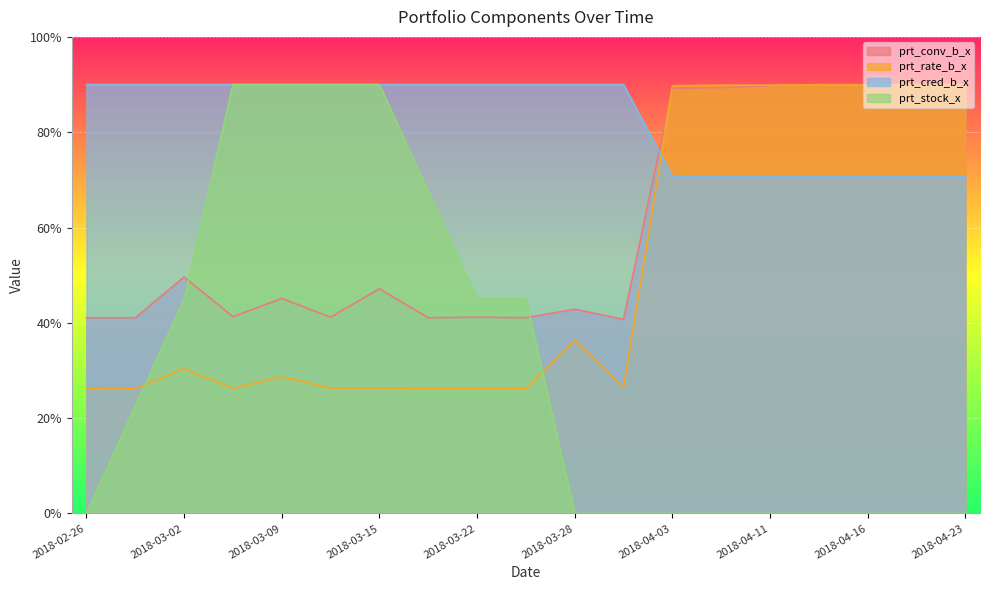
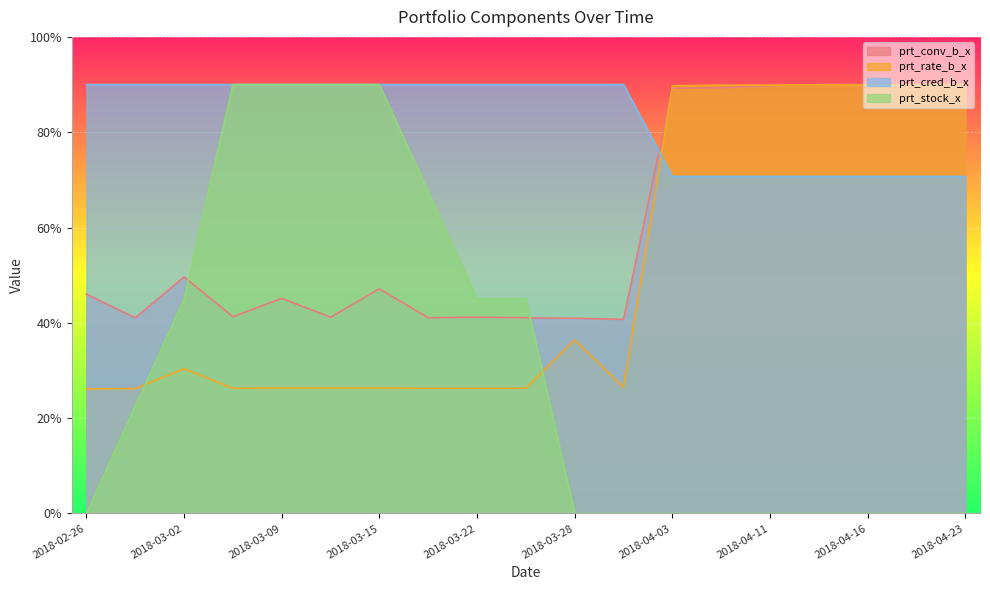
prt_conv_b_x, 2018-02-26: 41% -> 46%
prt_rate_b_x, 2018-03-09: 29% -> 26%
prt_conv_b_x, 2018-03-28: 43% -> 41%
